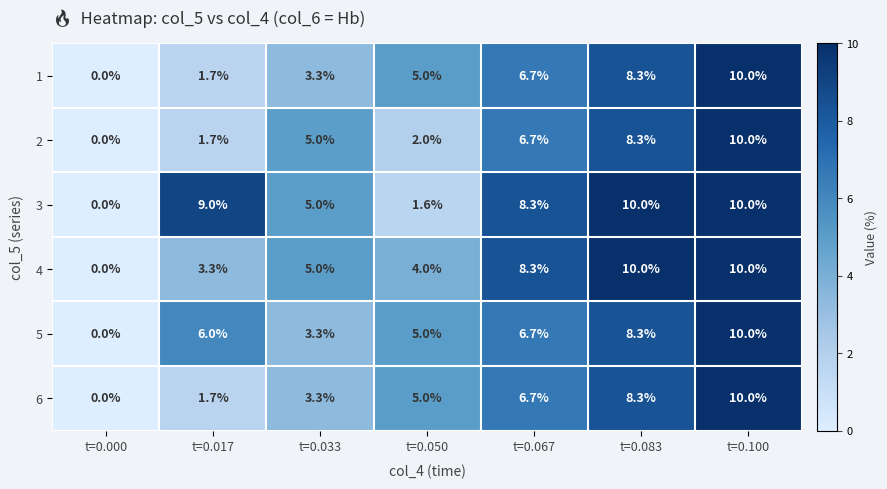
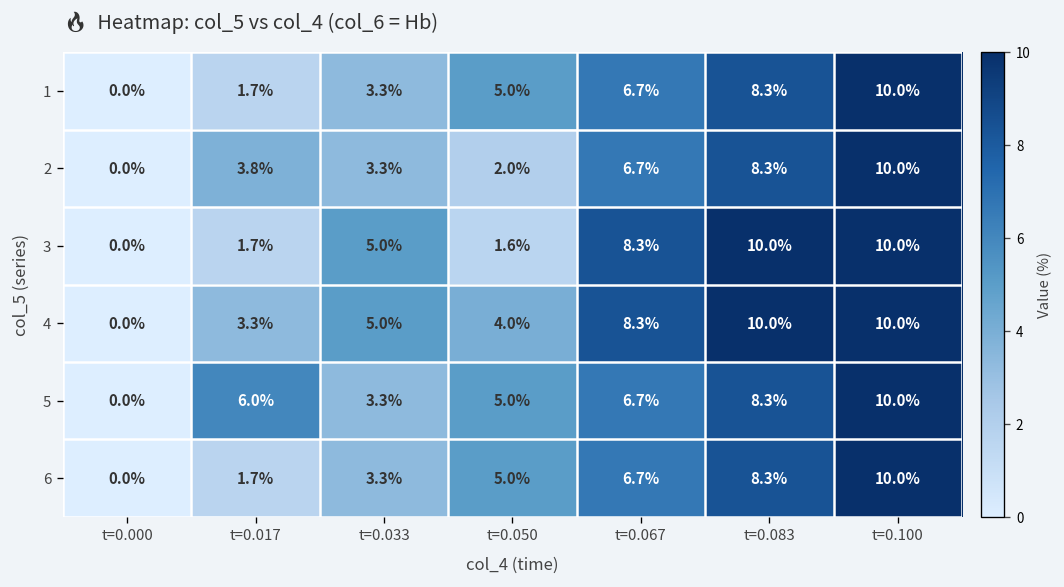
2, t=0.017: 1.7% -> 3.8%
2, t=0.033: 5.0% -> 3.3%
3, t=0.017: 9.0% -> 1.7%
